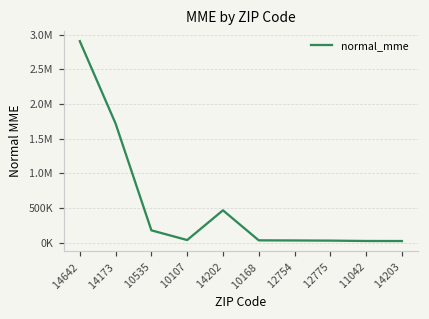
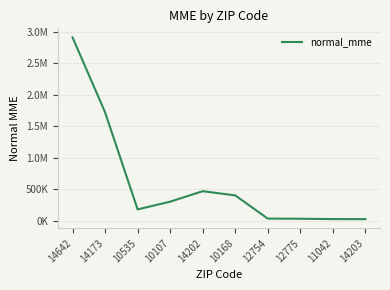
10107: 0 -> 300000
10168: 0 -> 400000
